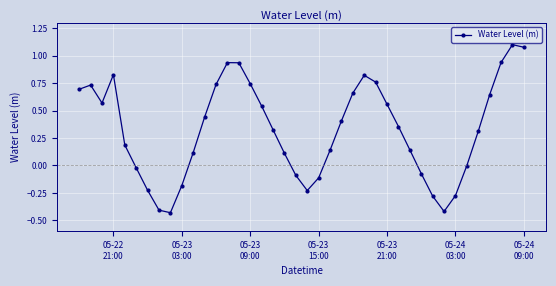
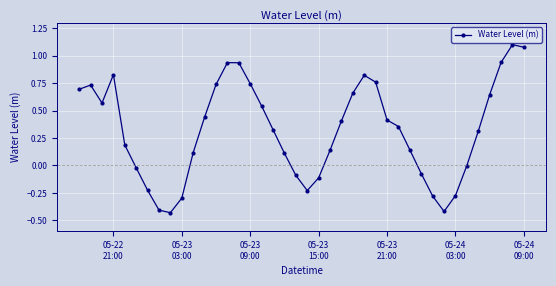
05-23 03:00: -0.18 -> -0.30
05-23 21:00: 0.56 -> 0.41
